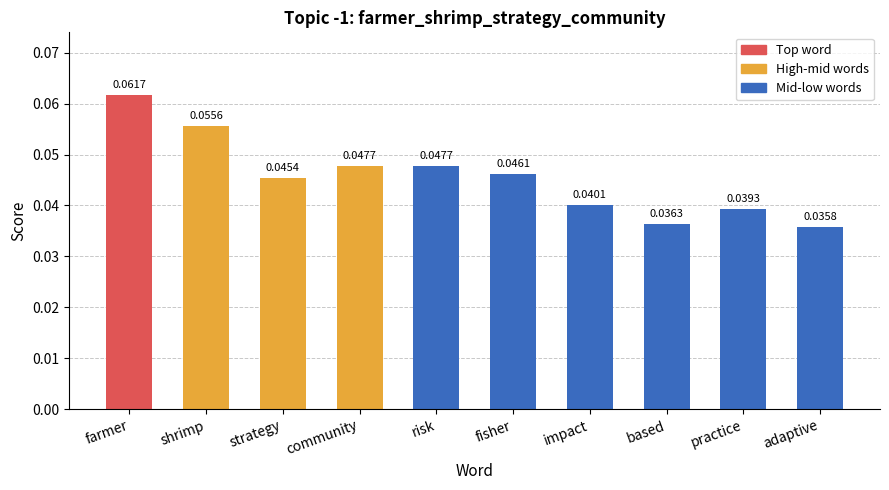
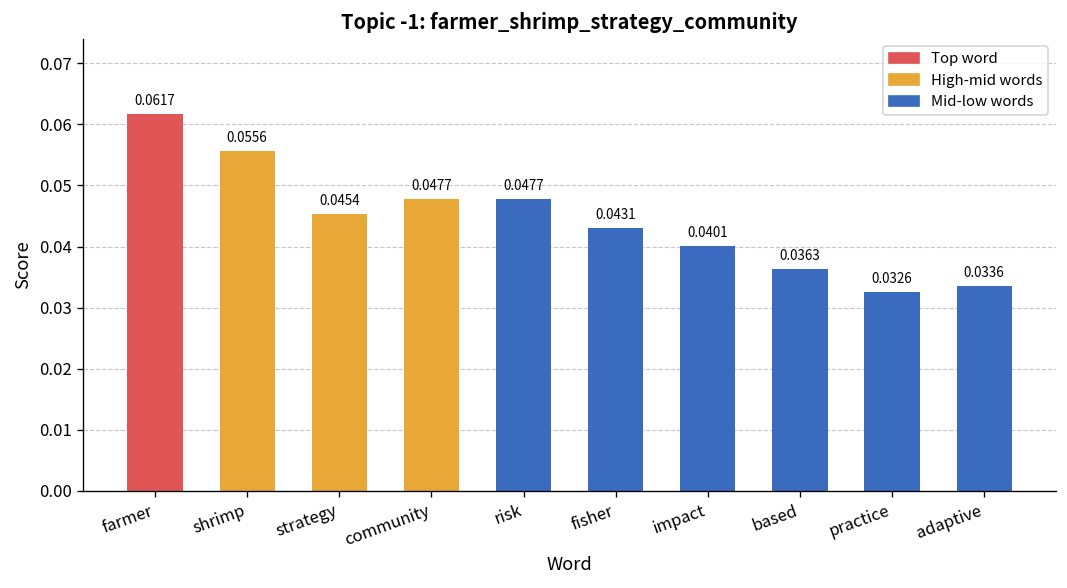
fisher: 0.0461 -> 0.0431
practice: 0.0393 -> 0.0326
adaptive: 0.0358 -> 0.0336
